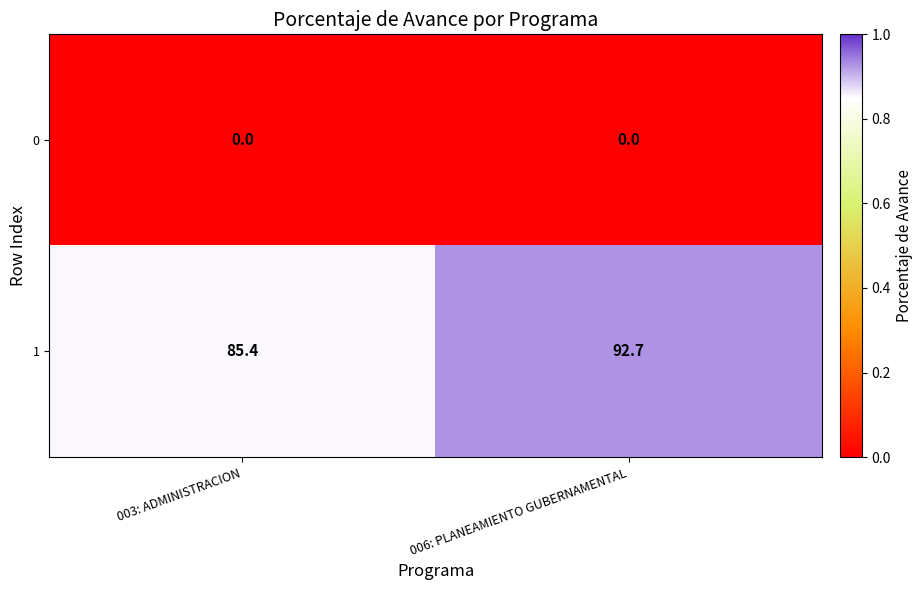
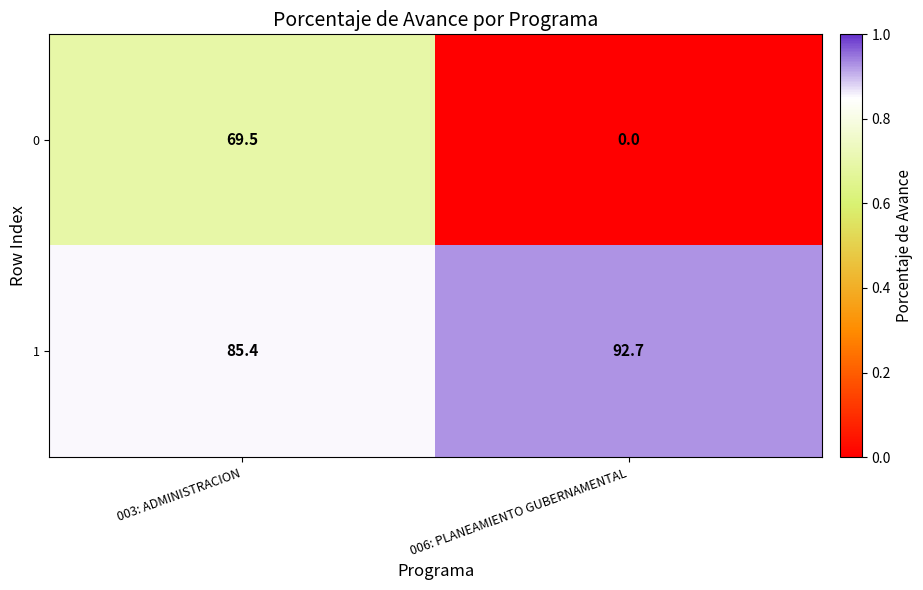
0, 003: ADMINISTRACION: 0.0 -> 69.5
